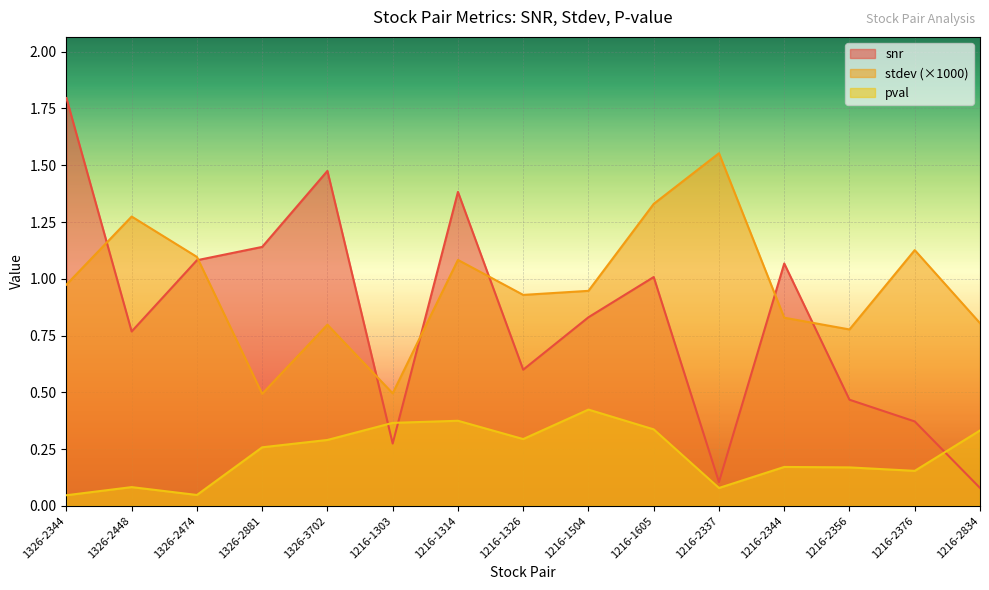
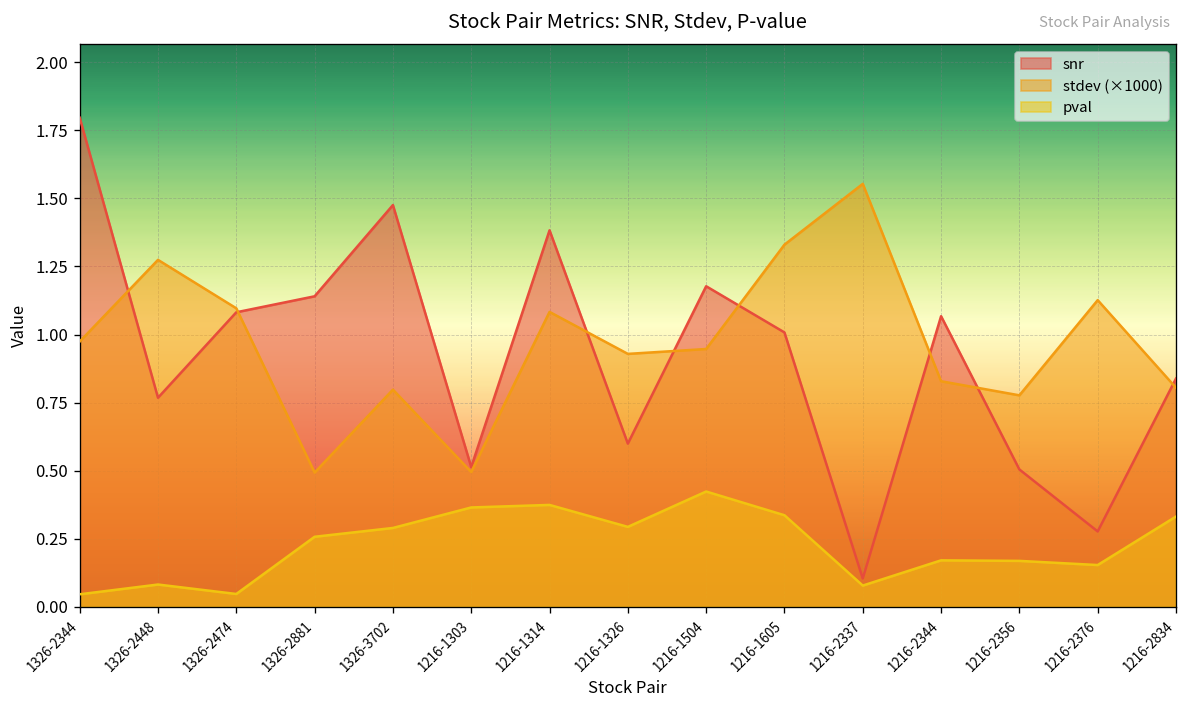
snr, 1216-1303: 0.27 -> 0.51
snr, 1216-1504: 0.83 -> 1.18
snr, 1216-2356: 0.47 -> 0.50
snr, 1216-2376: 0.37 -> 0.28
snr, 1216-2834: 0.08 -> 0.84
